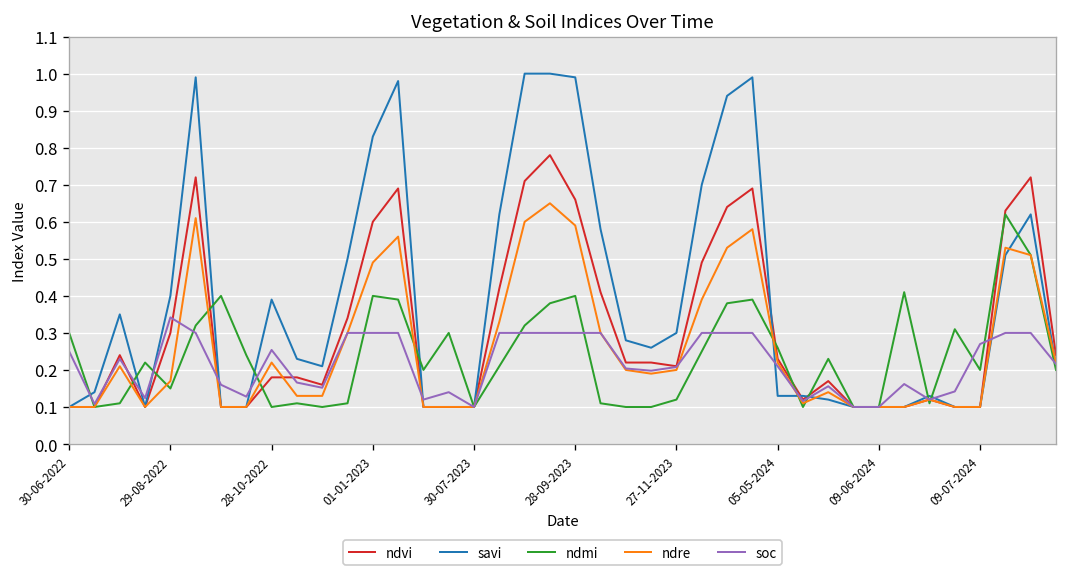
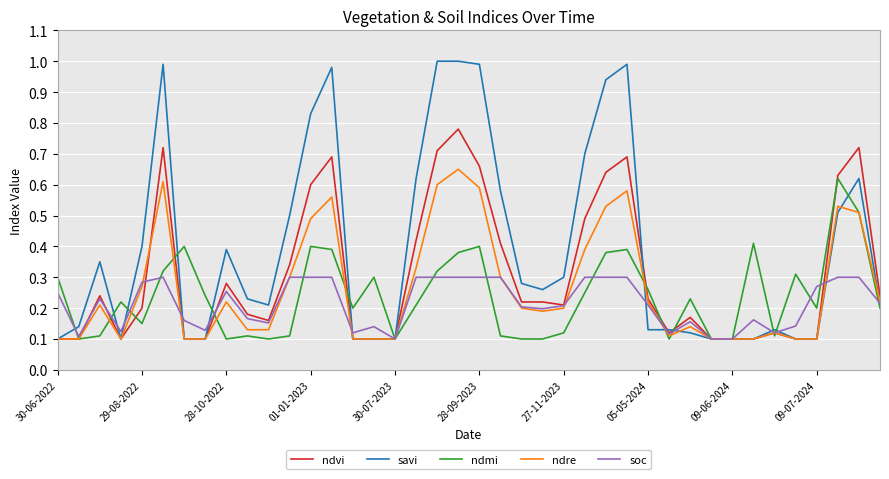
ndvi, 29-08-2022: 0.3 -> 0.2
ndre, 29-08-2022: 0.17 -> 0.27
soc, 29-08-2022: 0.34 -> 0.28
ndvi, 28-10-2022: 0.18 -> 0.28
